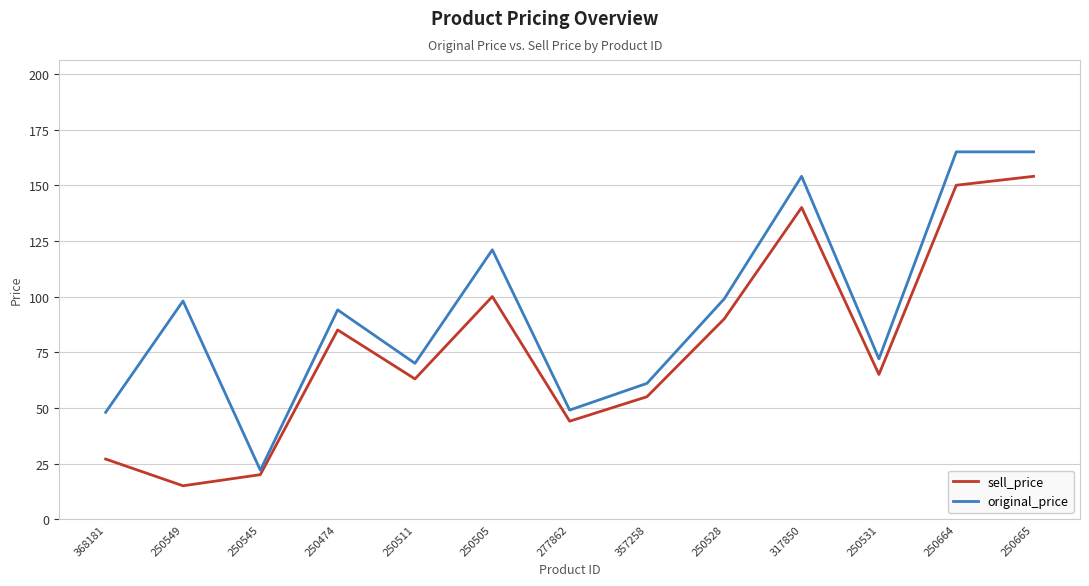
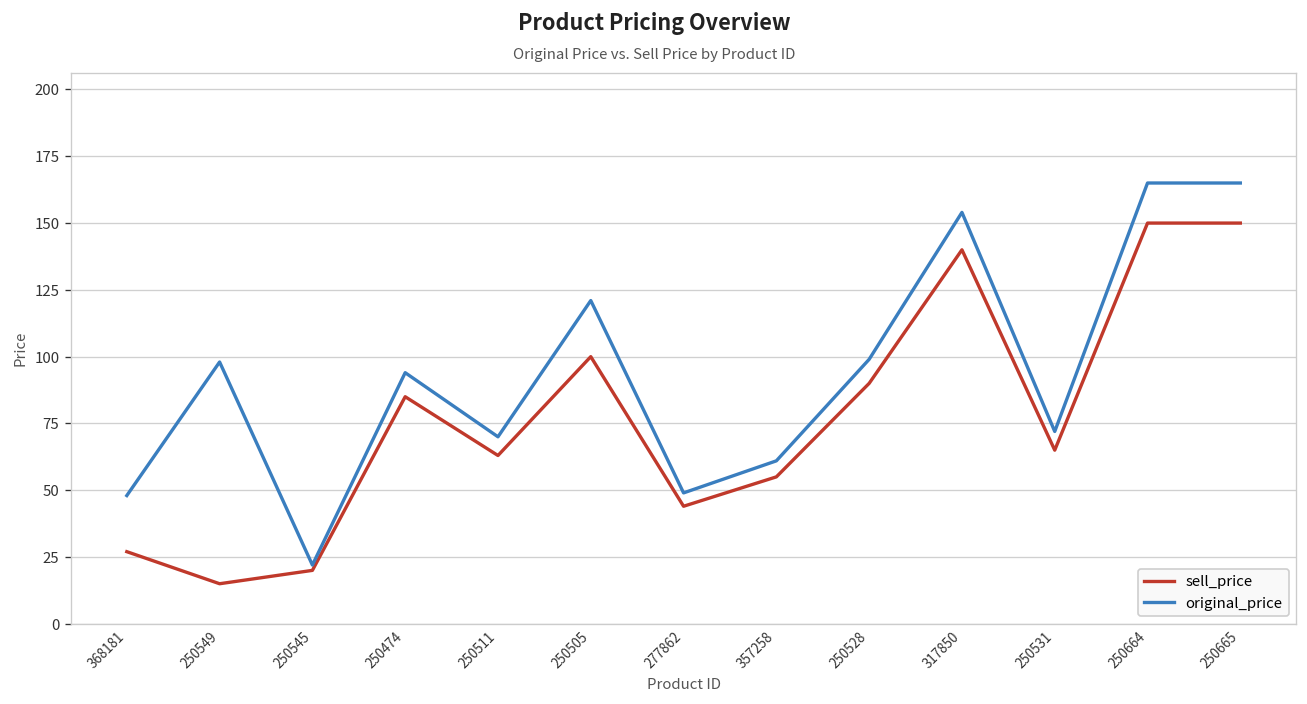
sell_price, 250665: 154 -> 150
